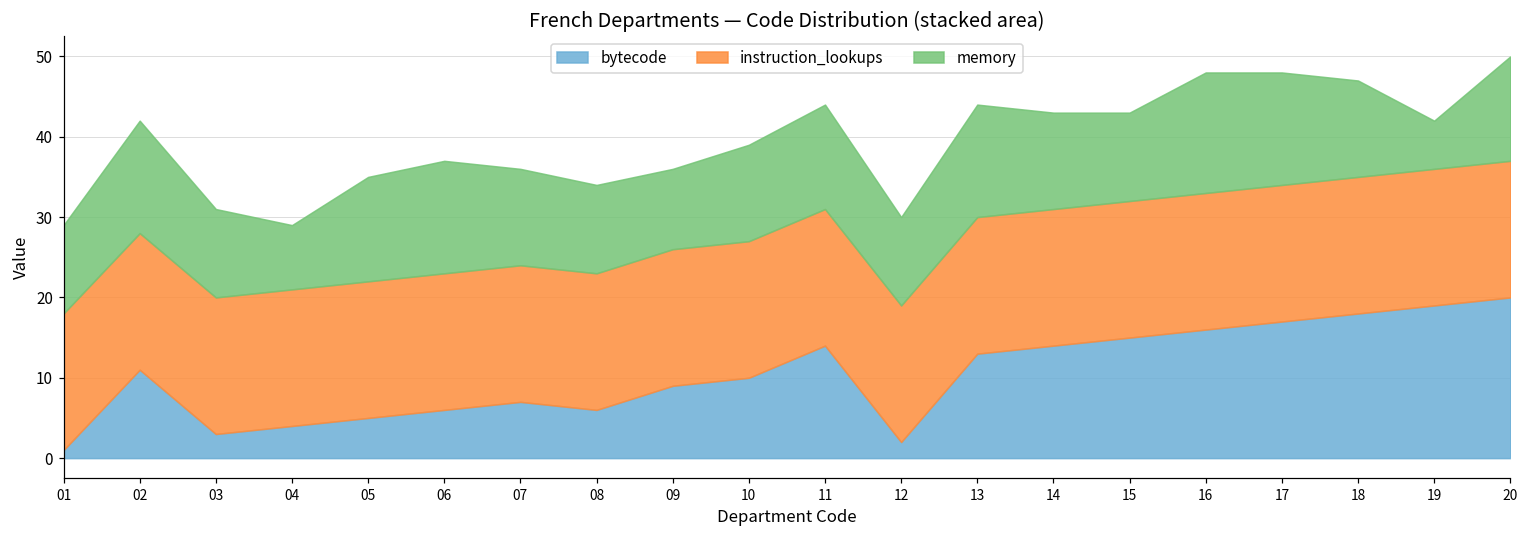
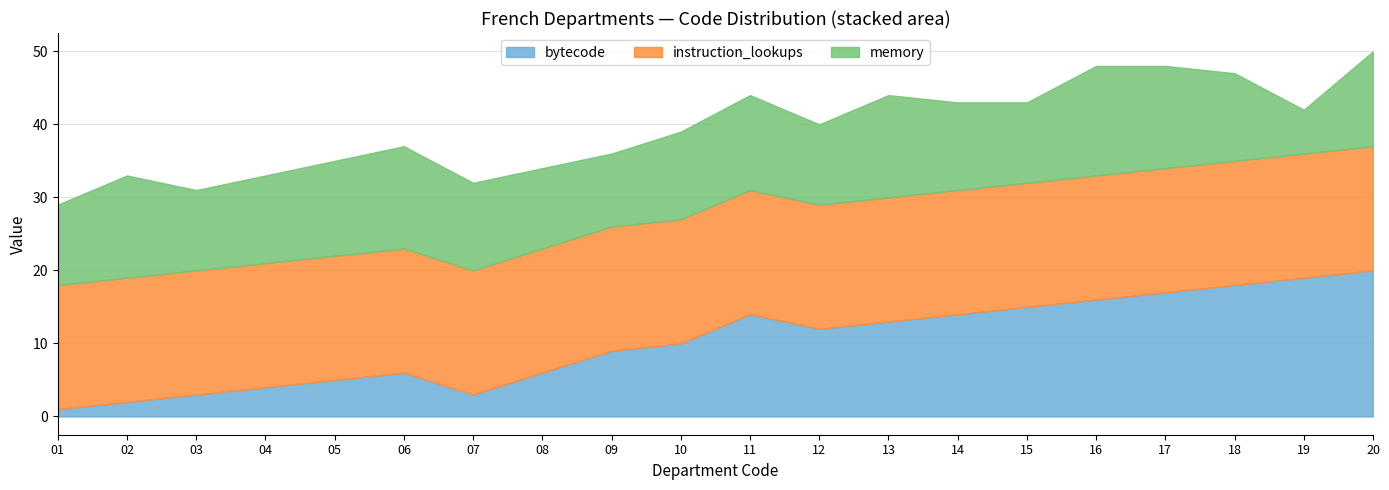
bytecode, 02: 11 -> 2
memory, 04: 8 -> 12
bytecode, 07: 7 -> 3
bytecode, 12: 2 -> 12
